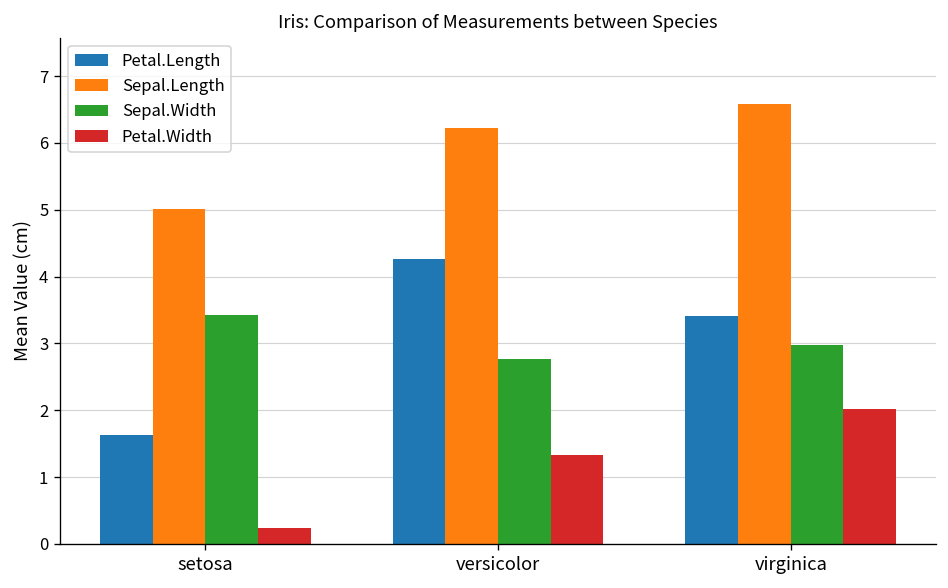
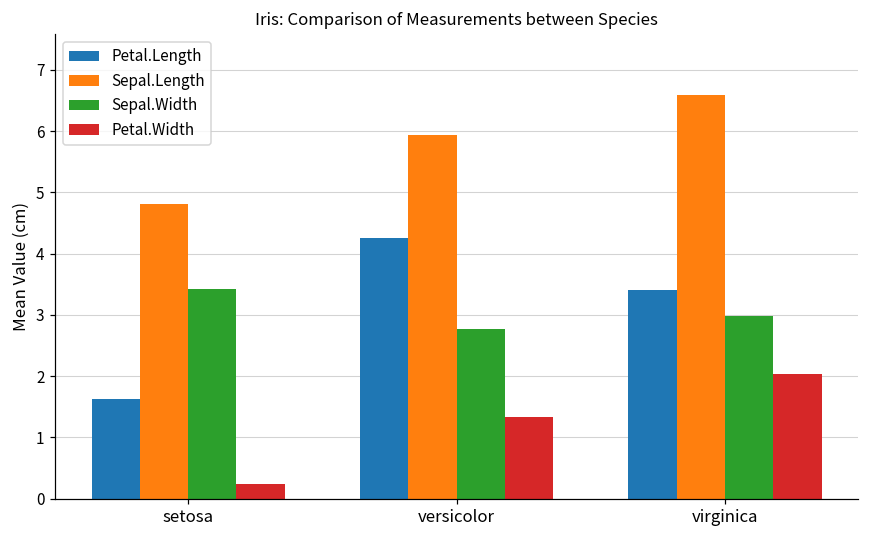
Sepal.Length, setosa: 5.0 -> 4.8
Sepal.Length, versicolor: 6.2 -> 5.9
